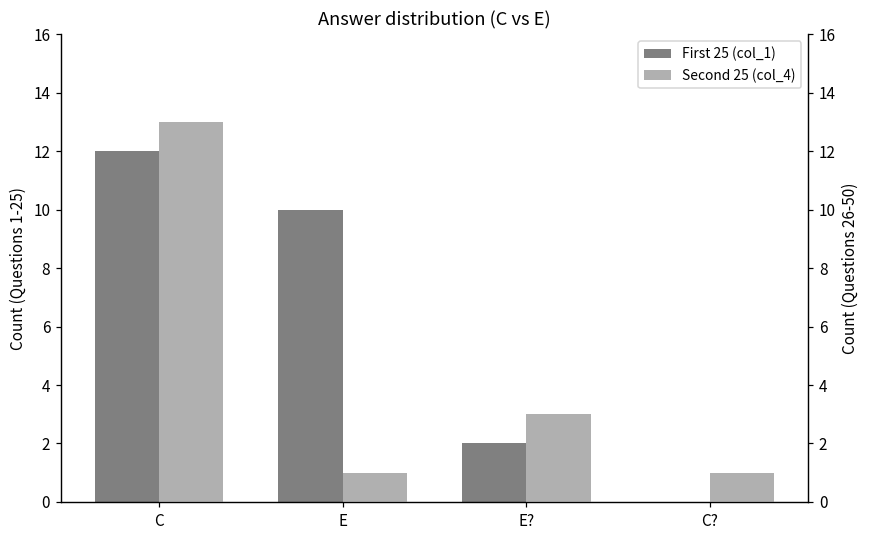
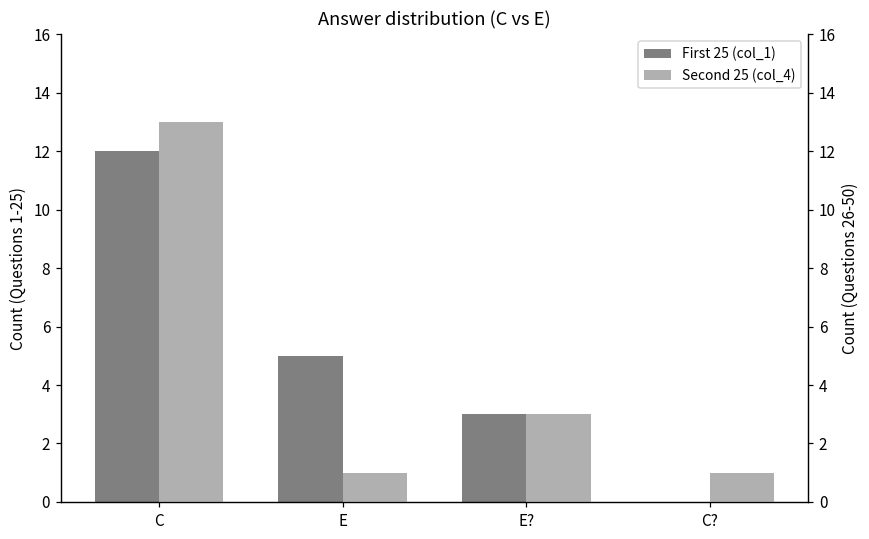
First 25 (col_1), E: 10 -> 5
First 25 (col_1), E?: 2 -> 3
